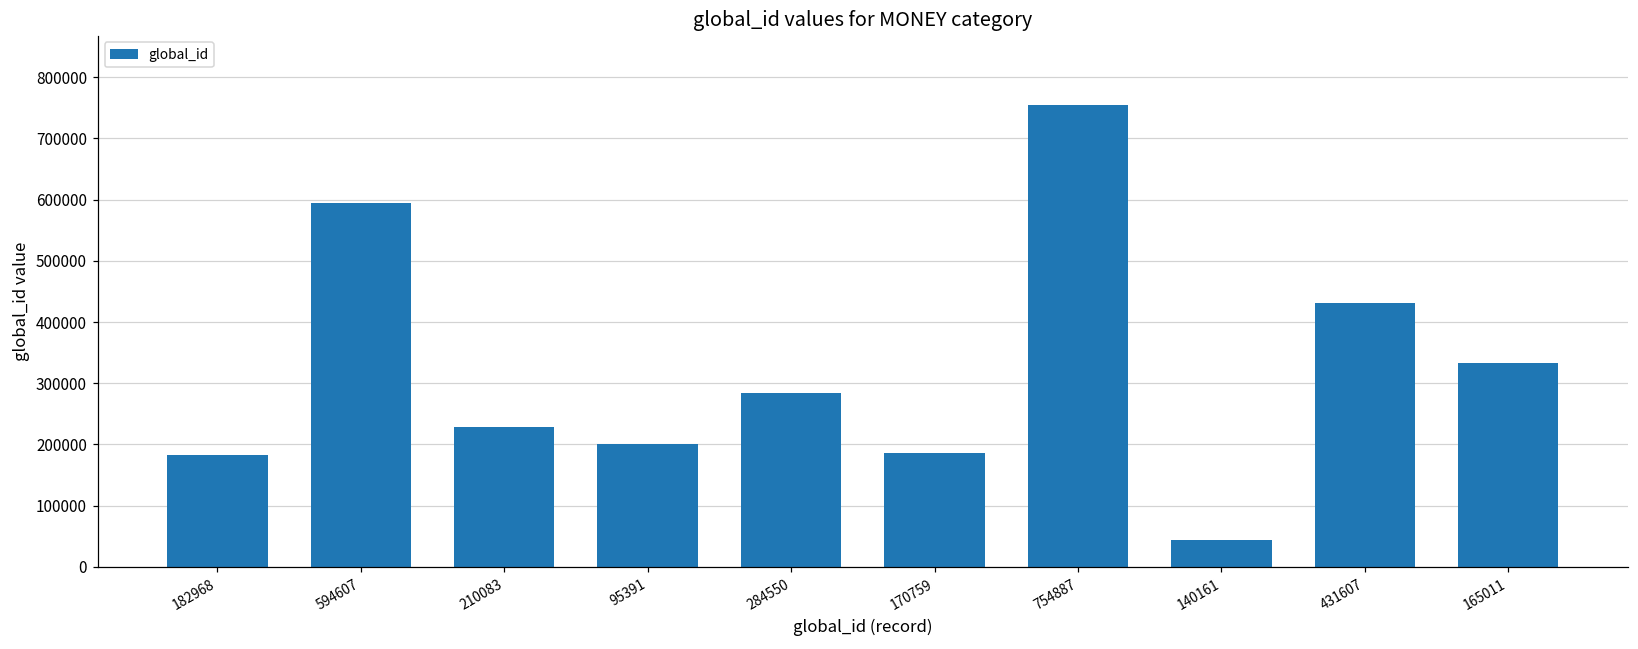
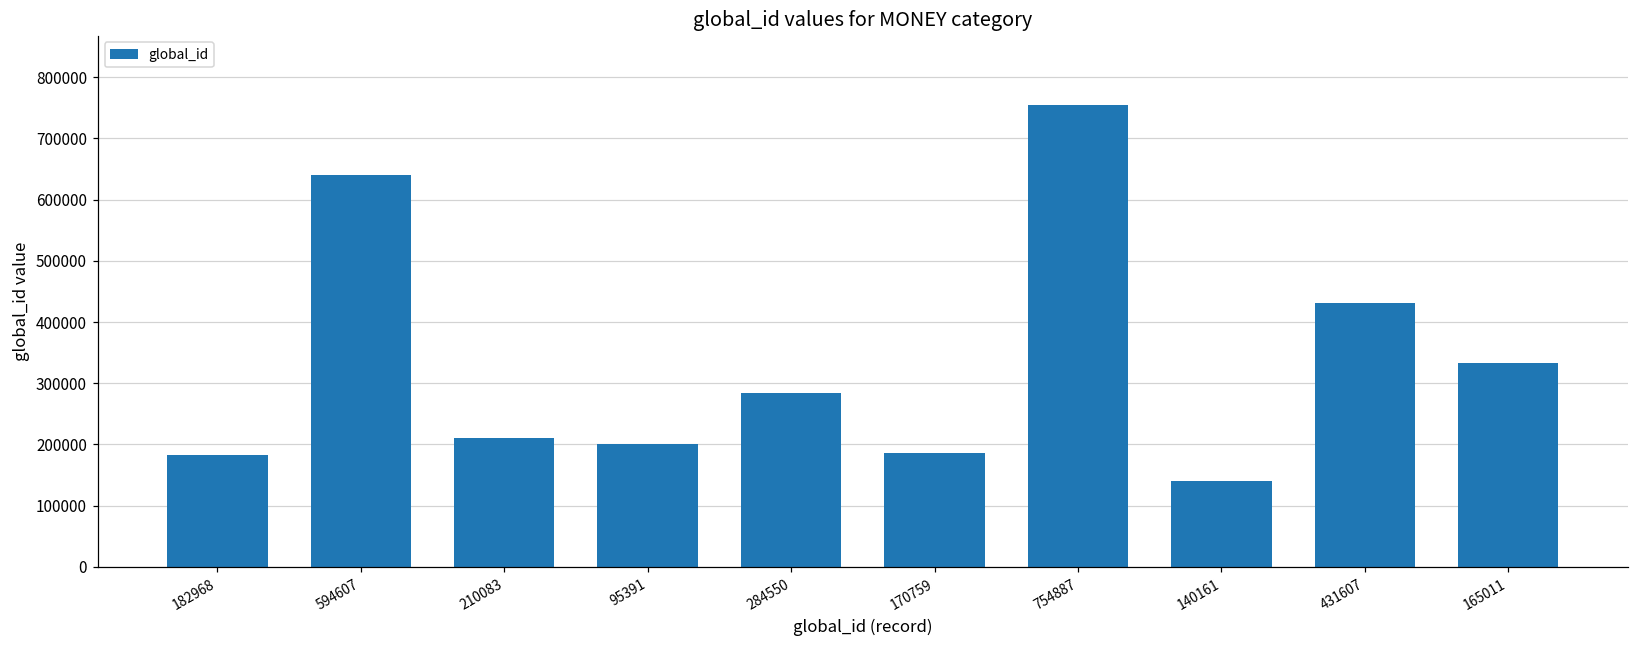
594607: 590000 -> 640000
210083: 230000 -> 210000
140161: 40000 -> 140000
